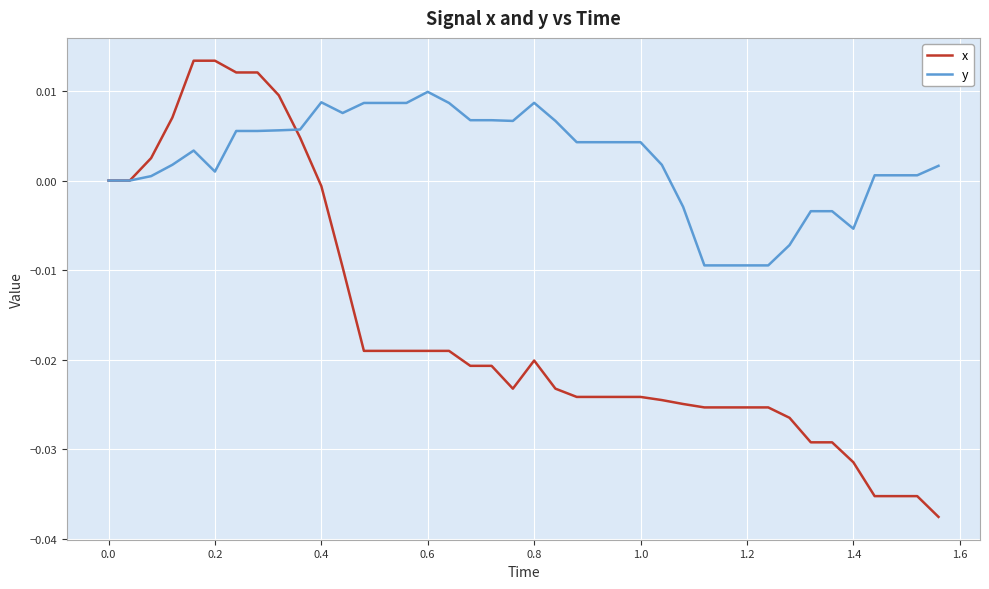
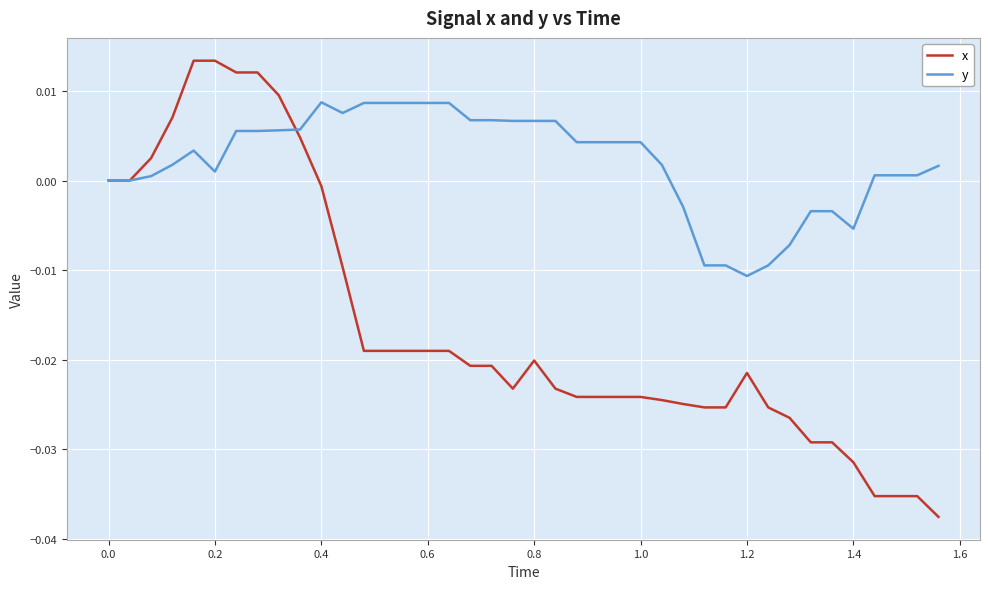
y, 0.6: 0.010 -> 0.009
y, 0.8: 0.009 -> 0.007
x, 1.2: -0.025 -> -0.021
y, 1.2: -0.009 -> -0.011
